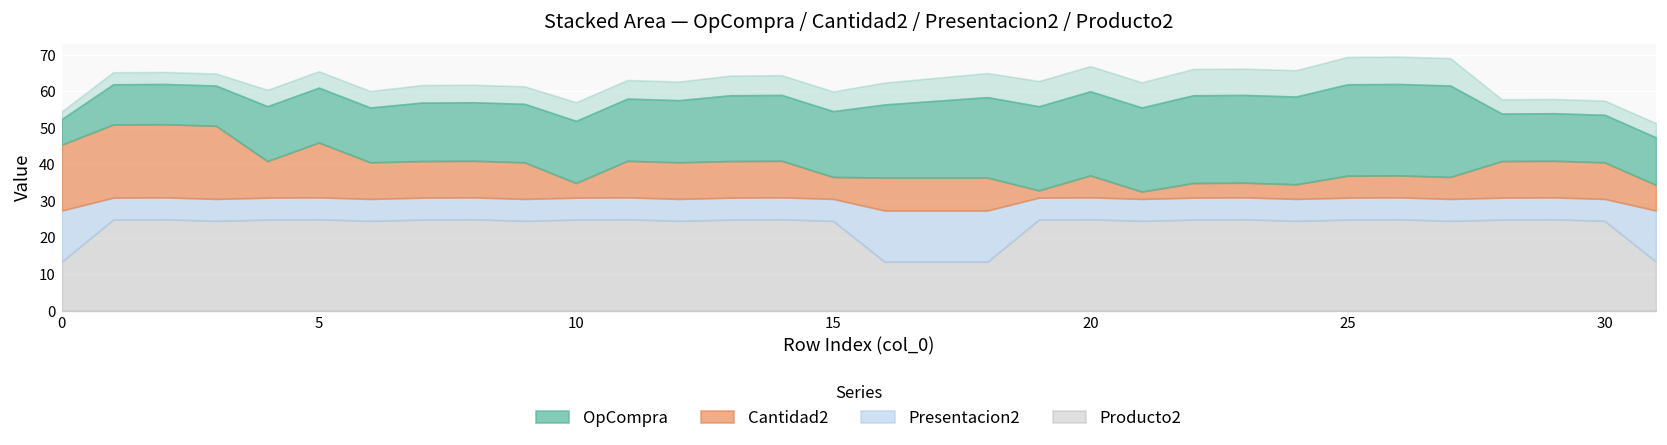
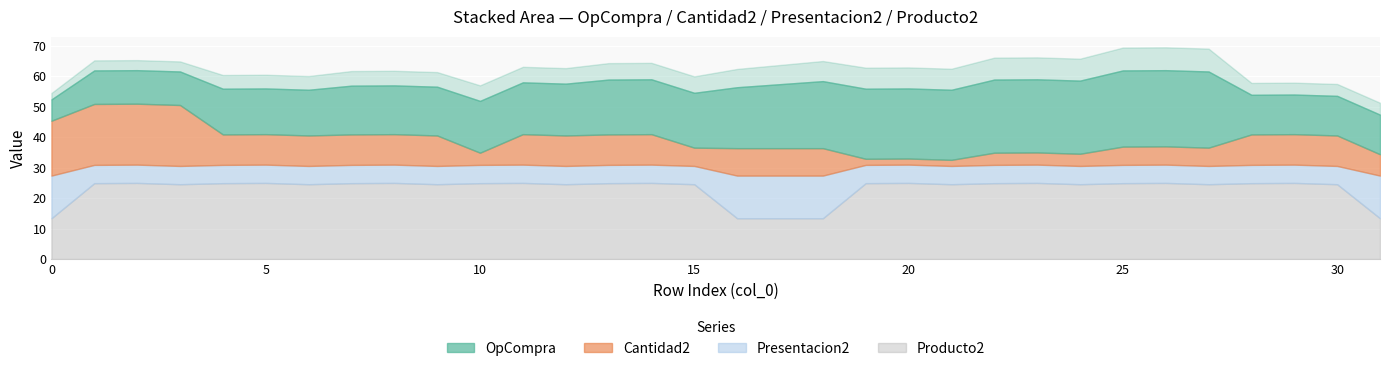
Cantidad2, 5: 15 -> 10
Cantidad2, 20: 6 -> 2
